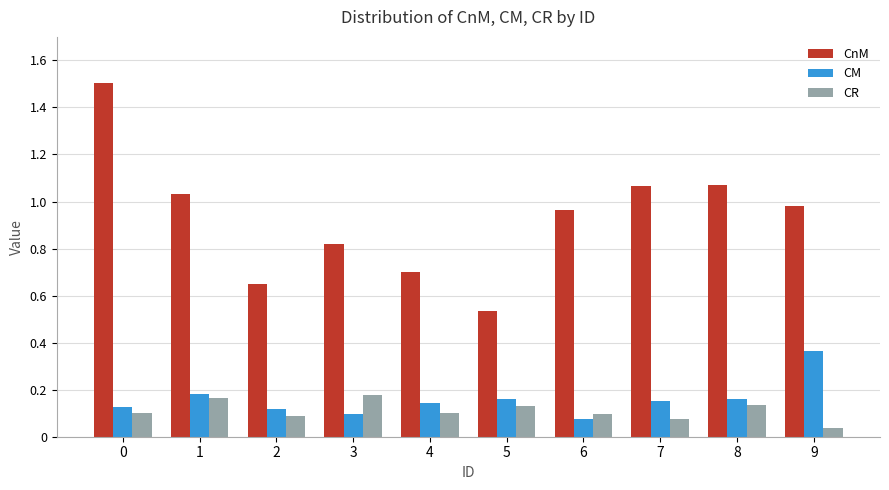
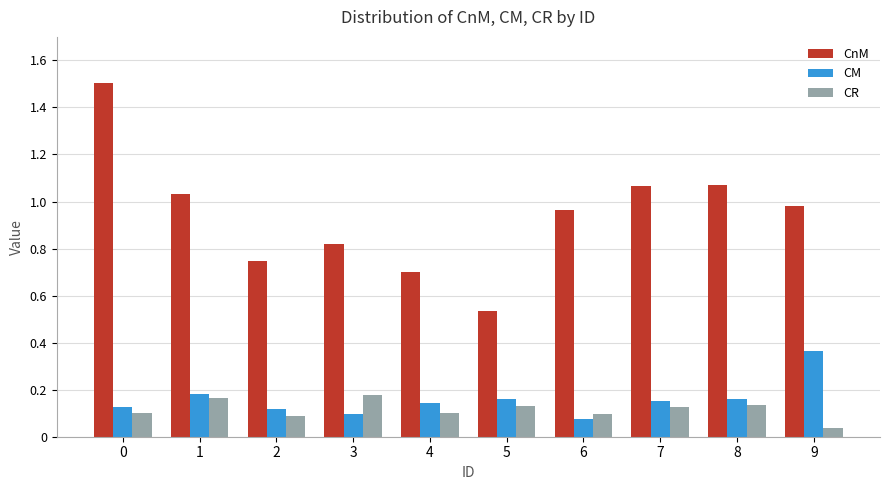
CnM, 2: 0.65 -> 0.75
CR, 7: 0.08 -> 0.13
